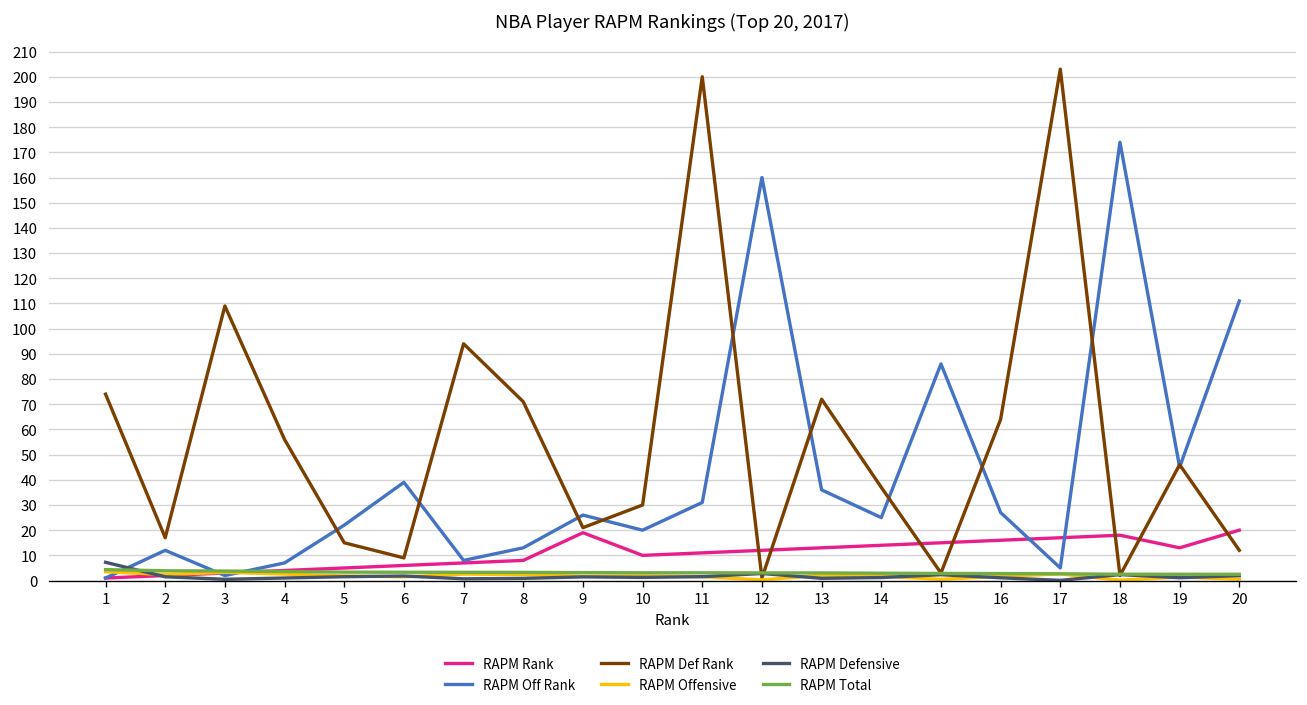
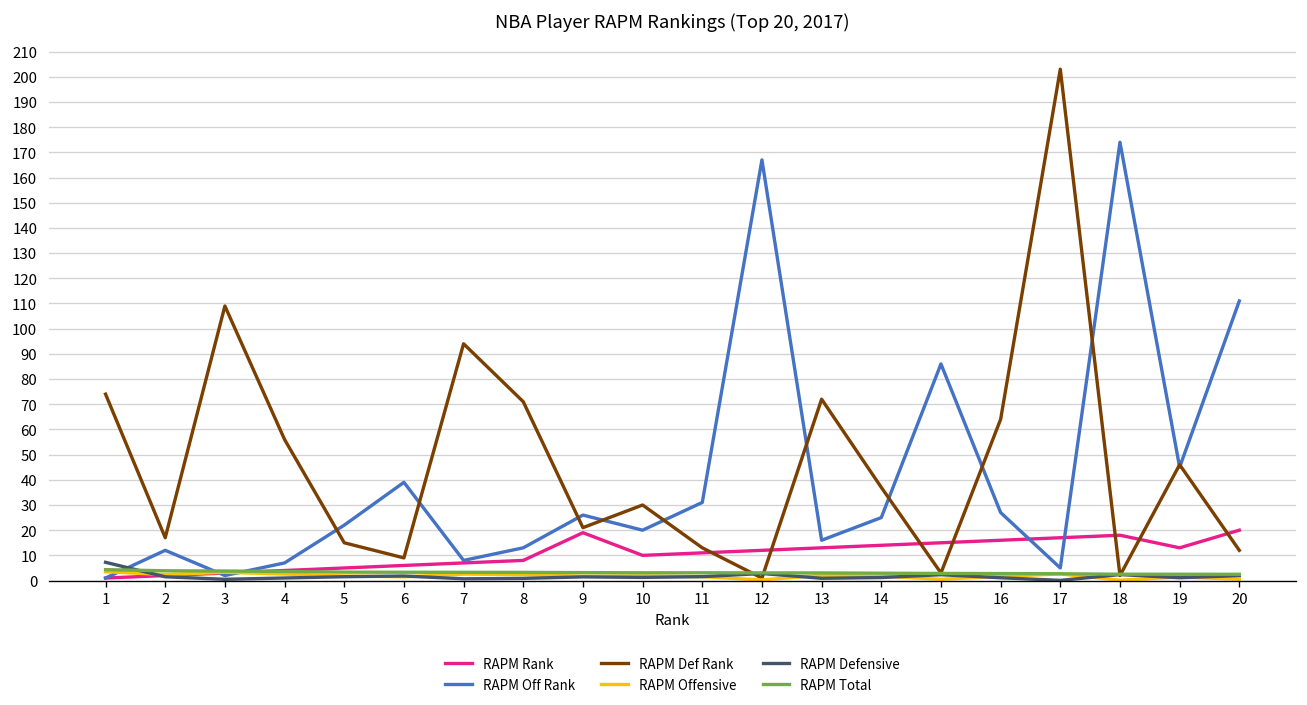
RAPM Def Rank, 11: 200 -> 13
RAPM Off Rank, 12: 160 -> 167
RAPM Off Rank, 13: 36 -> 16
